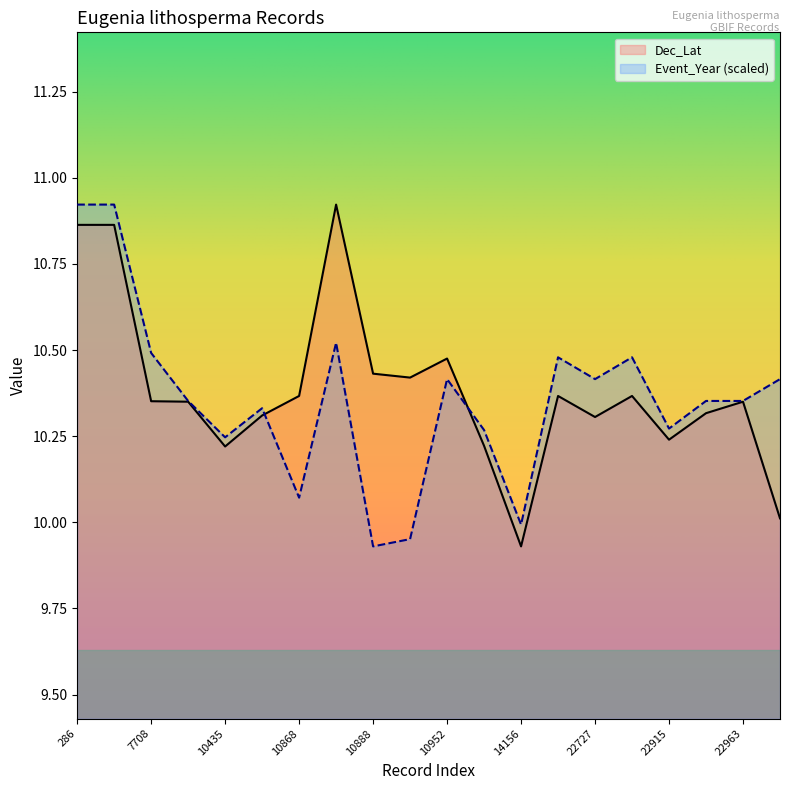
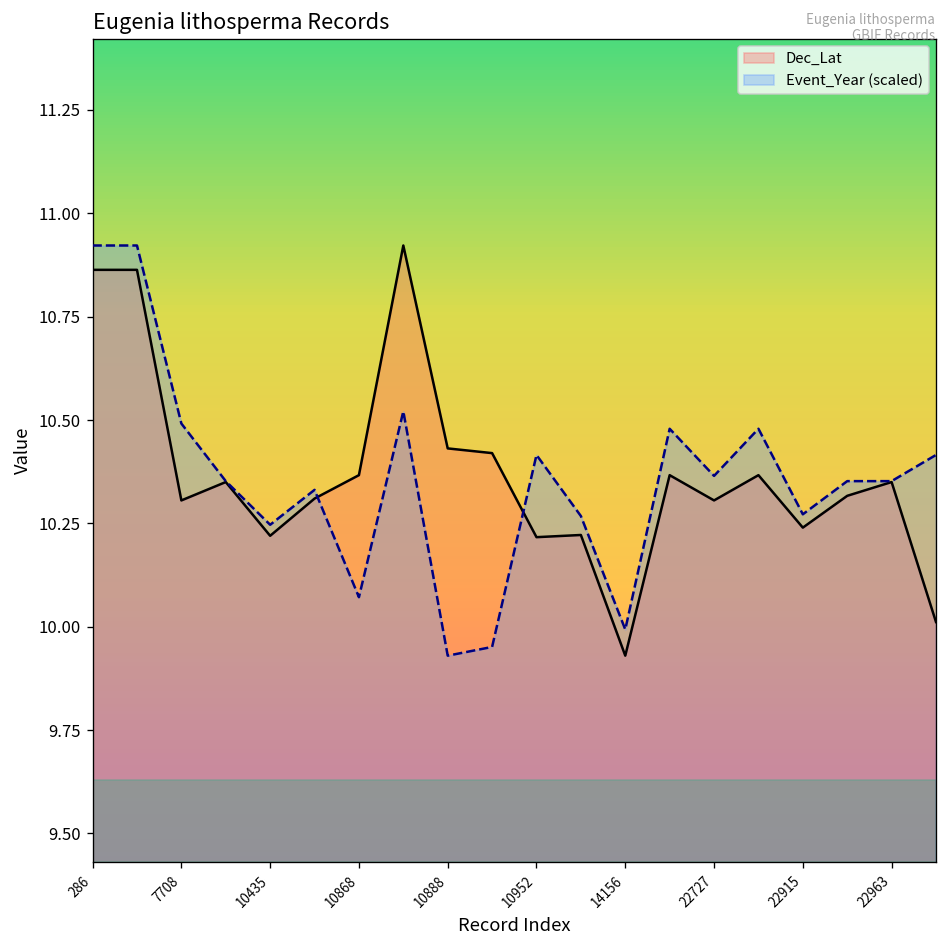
Dec_Lat, 7708: 10.35 -> 10.31
Dec_Lat, 10952: 10.48 -> 10.22
Event_Year (scaled), 22727: 10.42 -> 10.36
